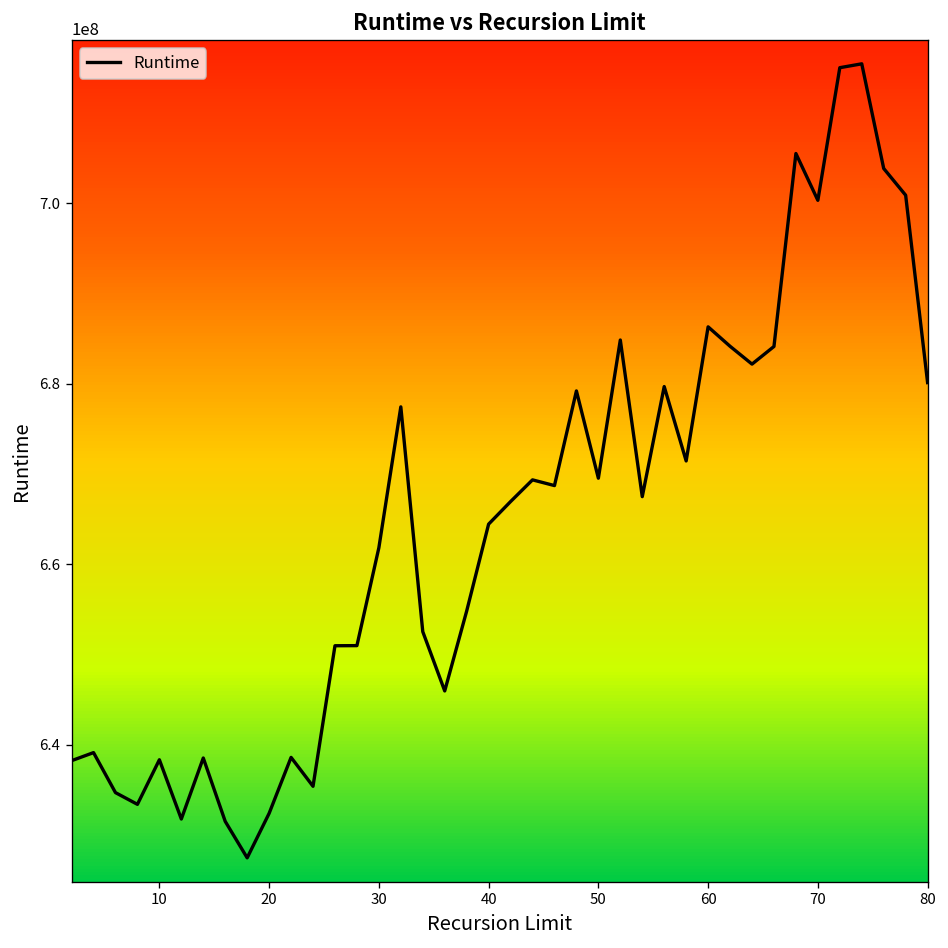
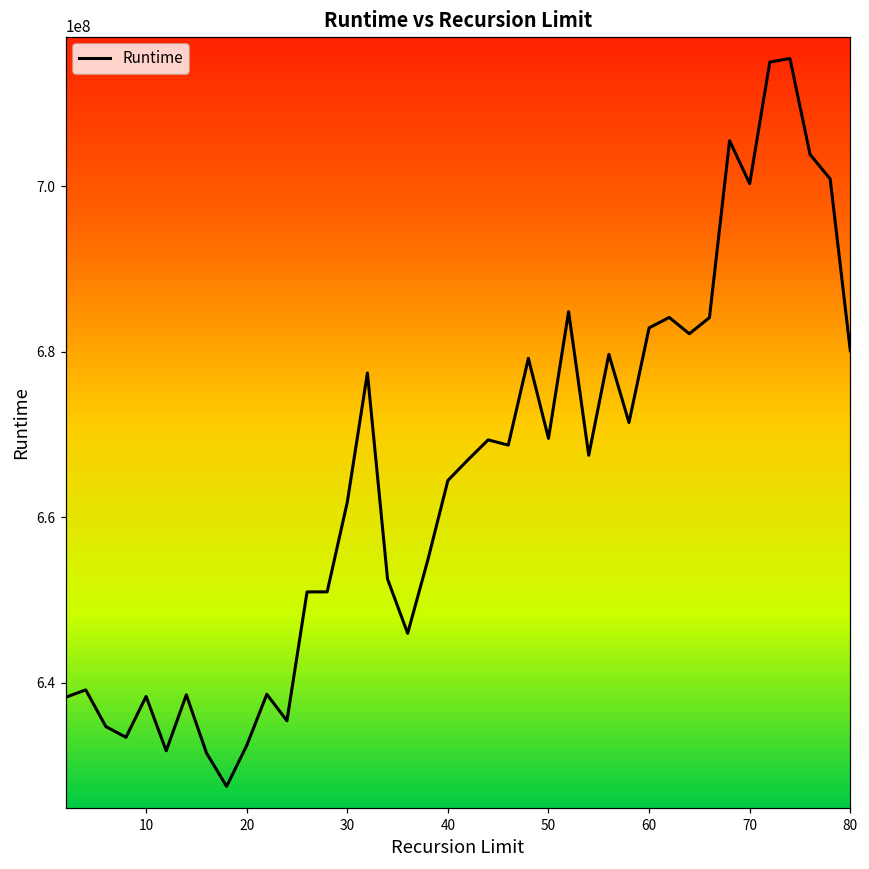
60: 686000000 -> 683000000
